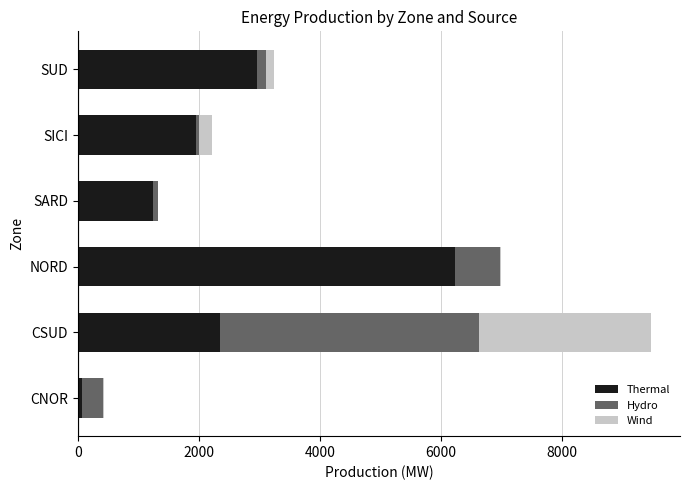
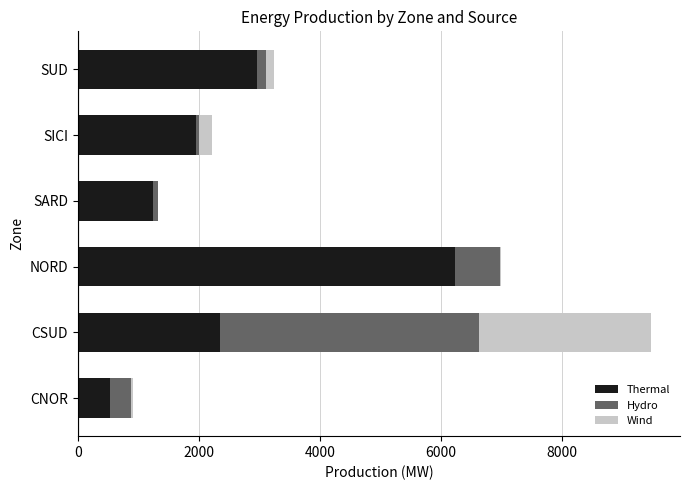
Thermal, CNOR: 100 -> 500
